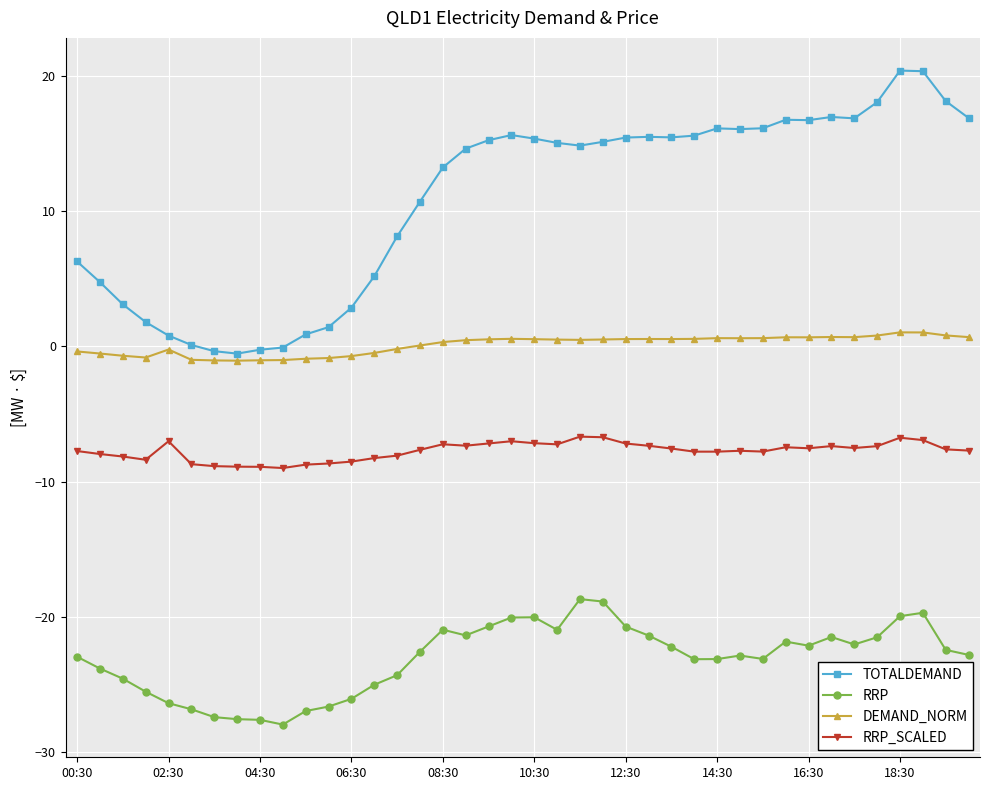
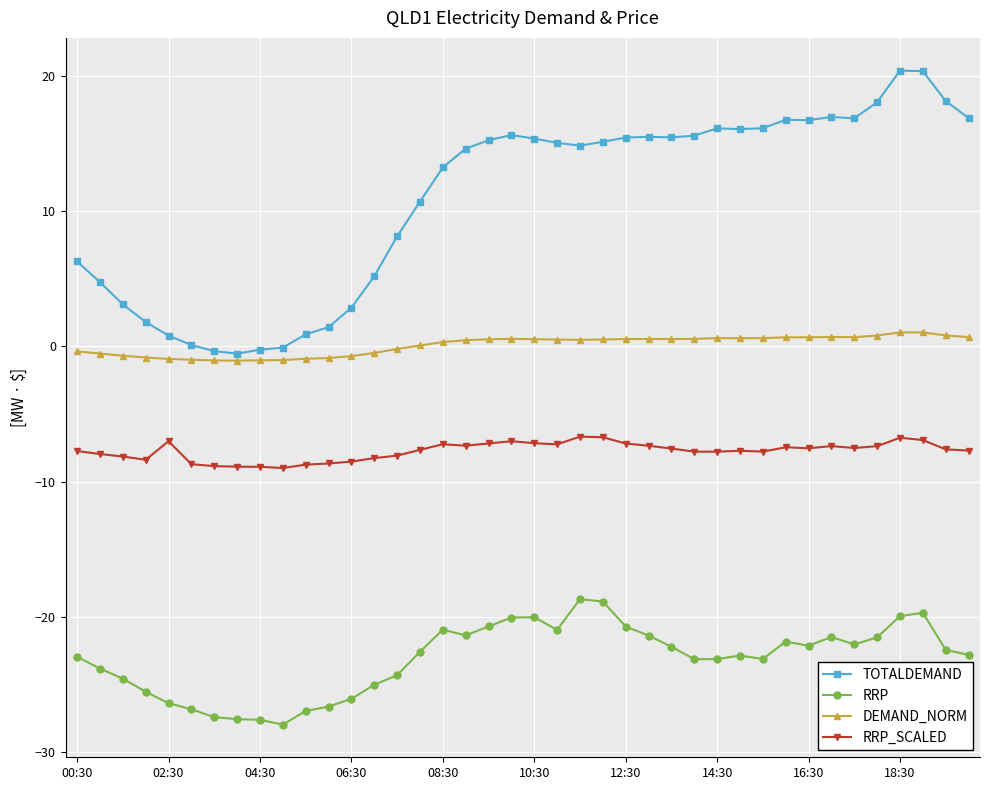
DEMAND_NORM, 02:30: -0.2 -> -0.9
